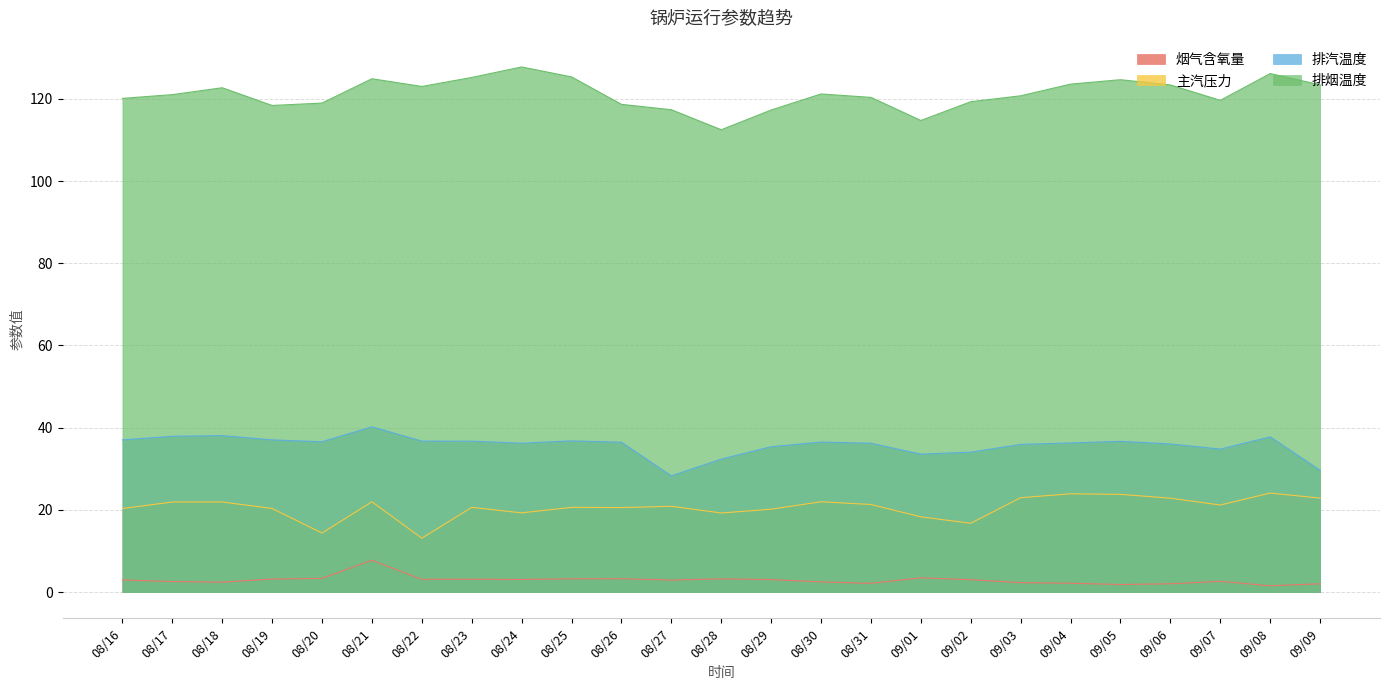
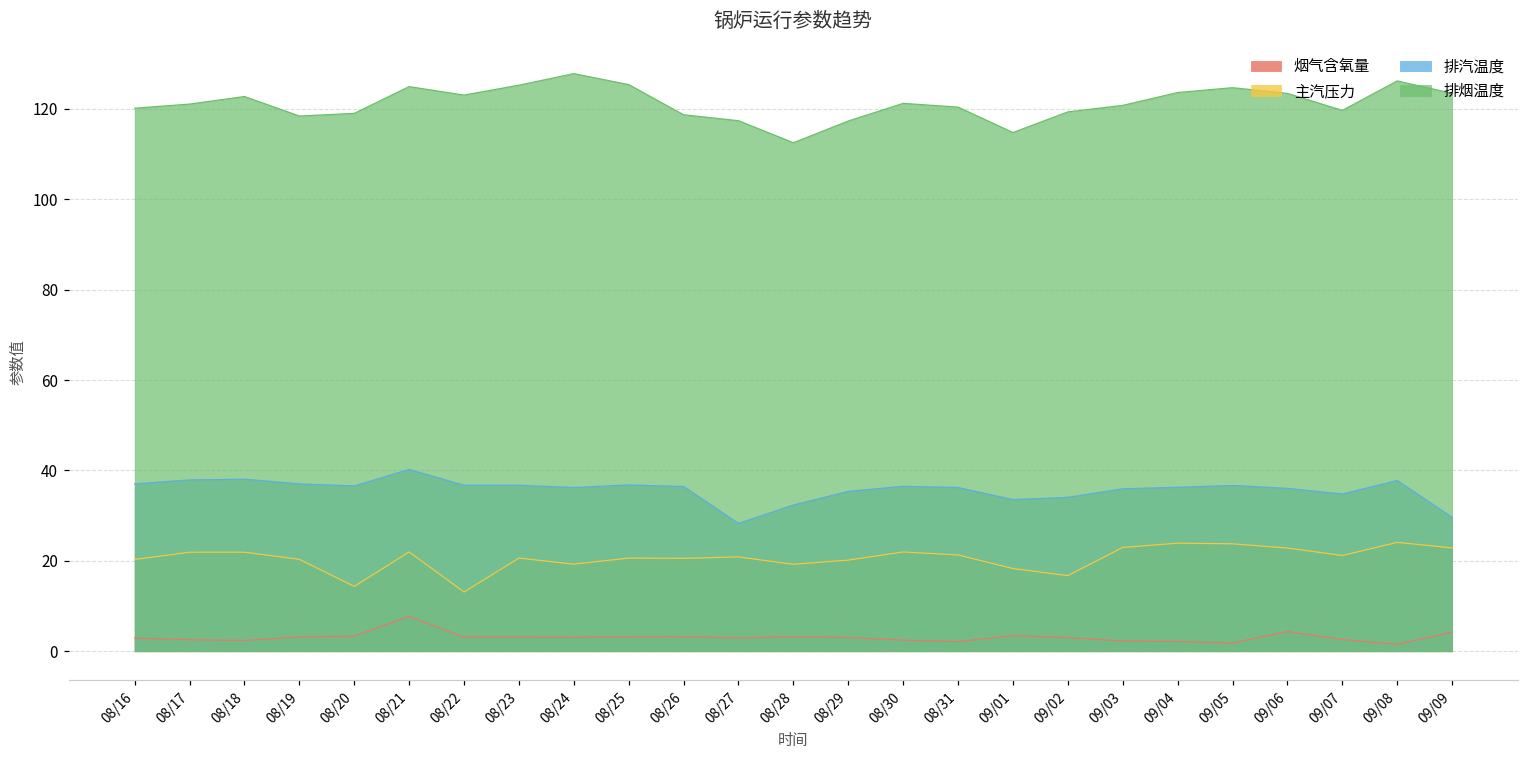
烟气含氧量, 09/06: 2 -> 4
烟气含氧量, 09/09: 2 -> 4
